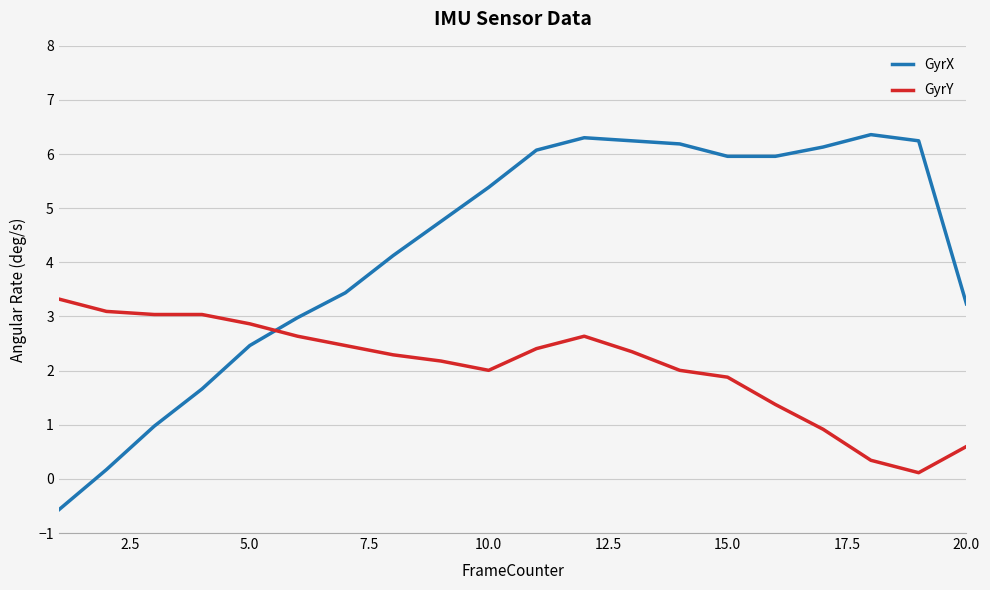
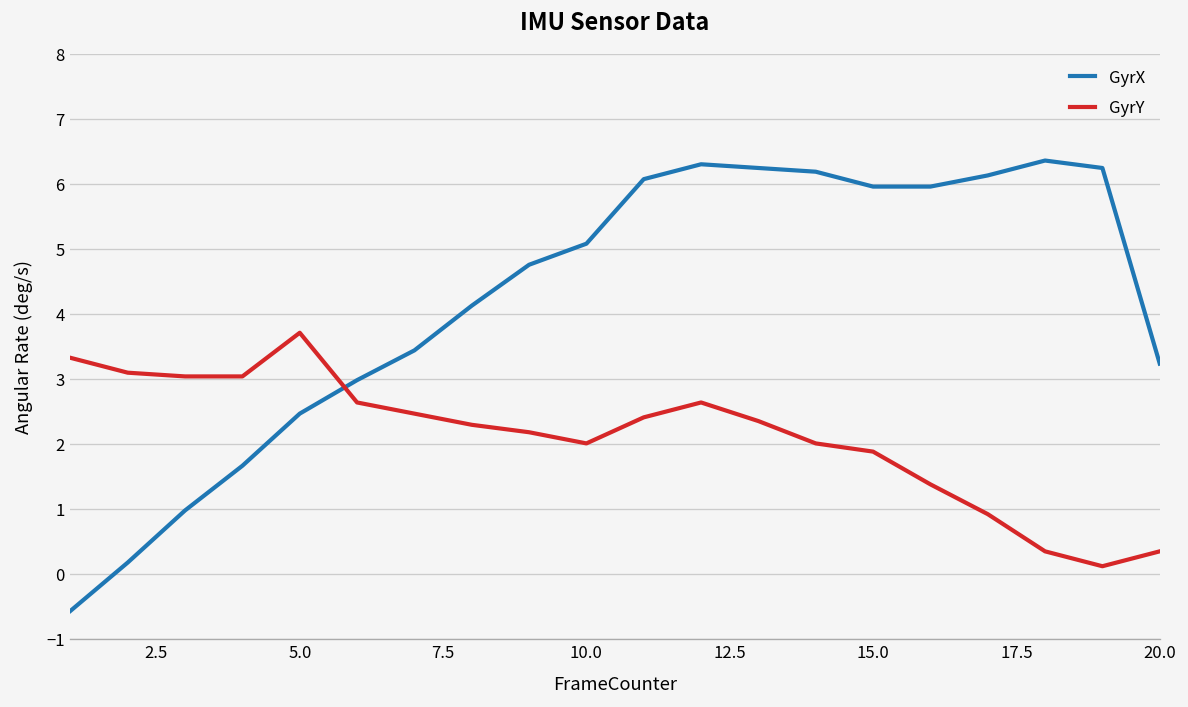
GyrY, 5.0: 2.9 -> 3.7
GyrX, 10.0: 5.4 -> 5.1
GyrY, 20.0: 0.6 -> 0.3
